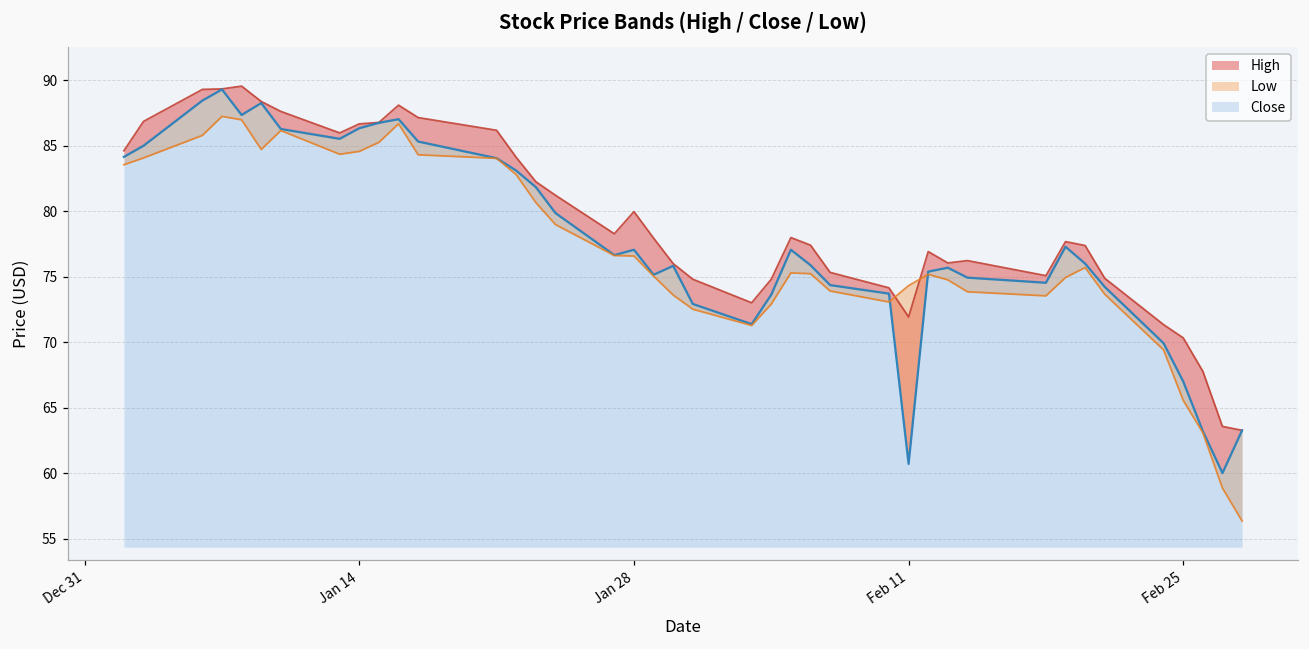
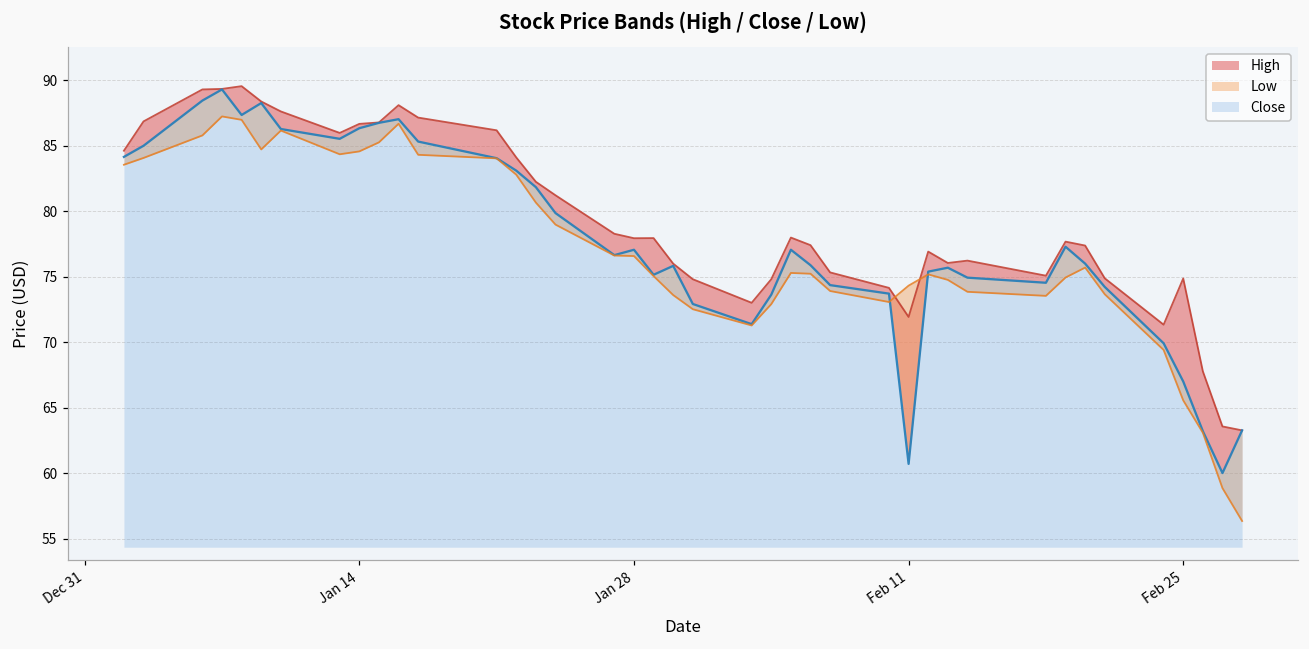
High, Jan 28: 80.0 -> 77.9
High, Feb 25: 70.3 -> 74.9
